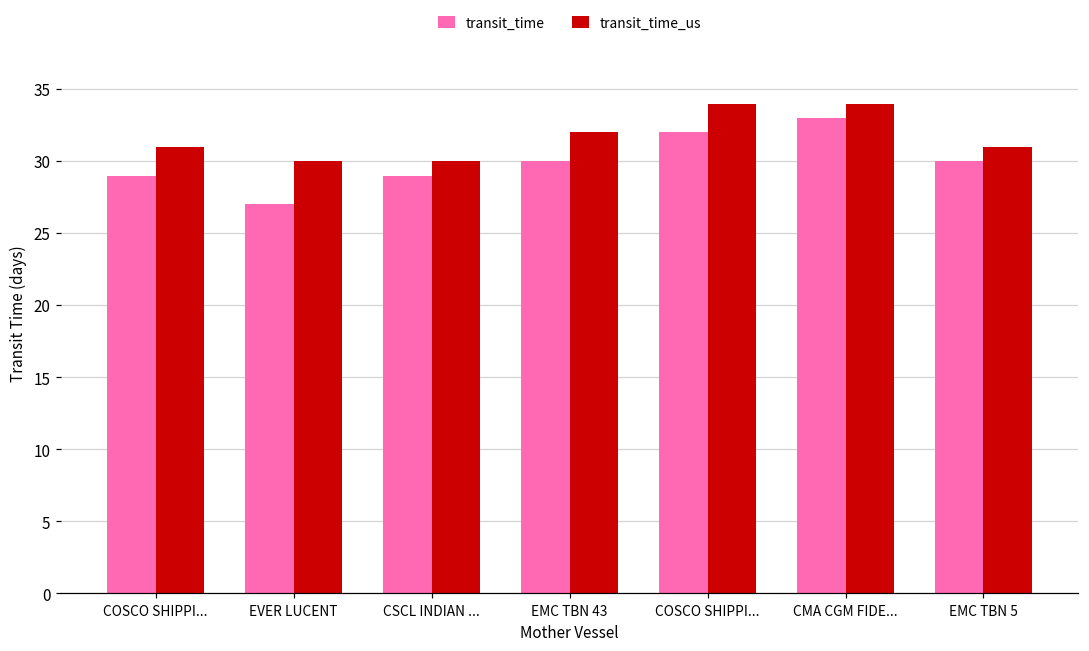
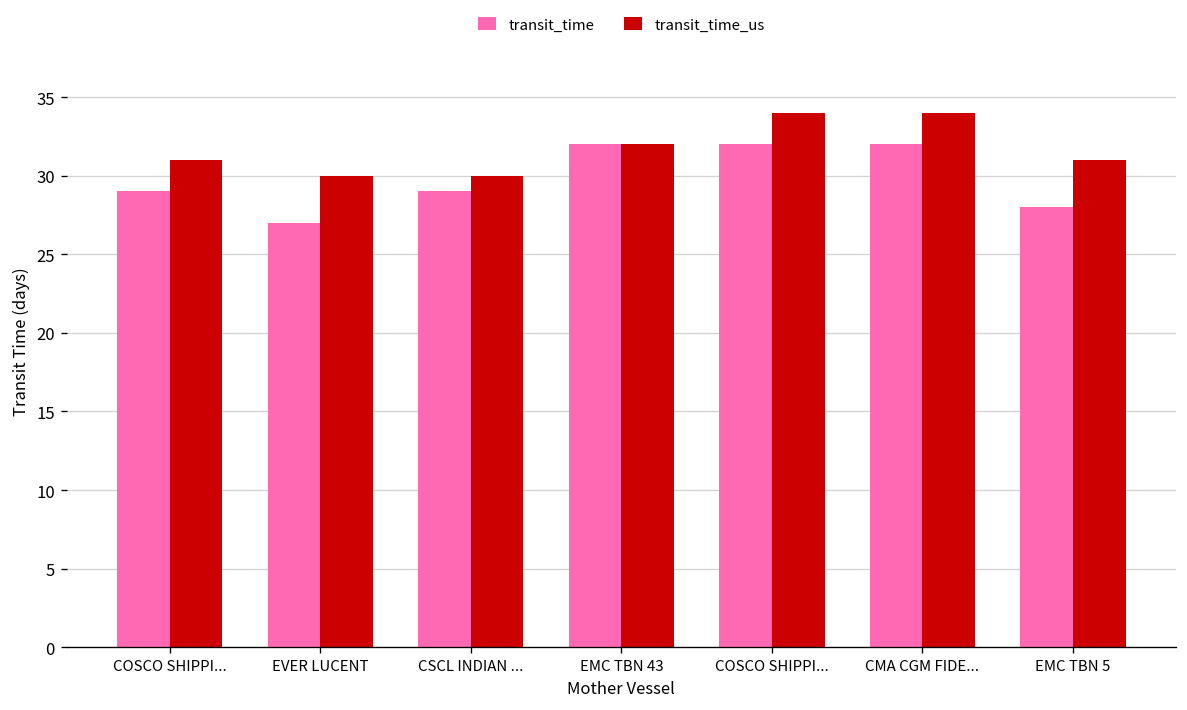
transit_time, EMC TBN 43: 30 -> 32
transit_time, CMA CGM FIDE...: 33 -> 32
transit_time, EMC TBN 5: 30 -> 28
